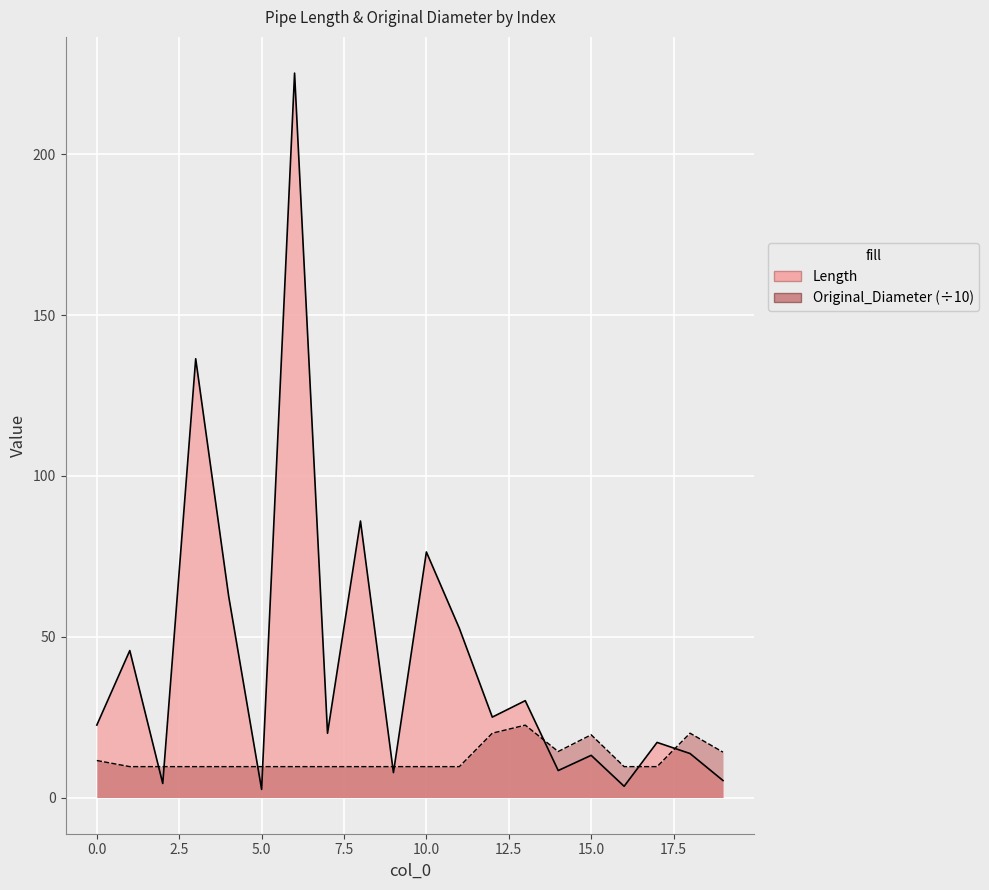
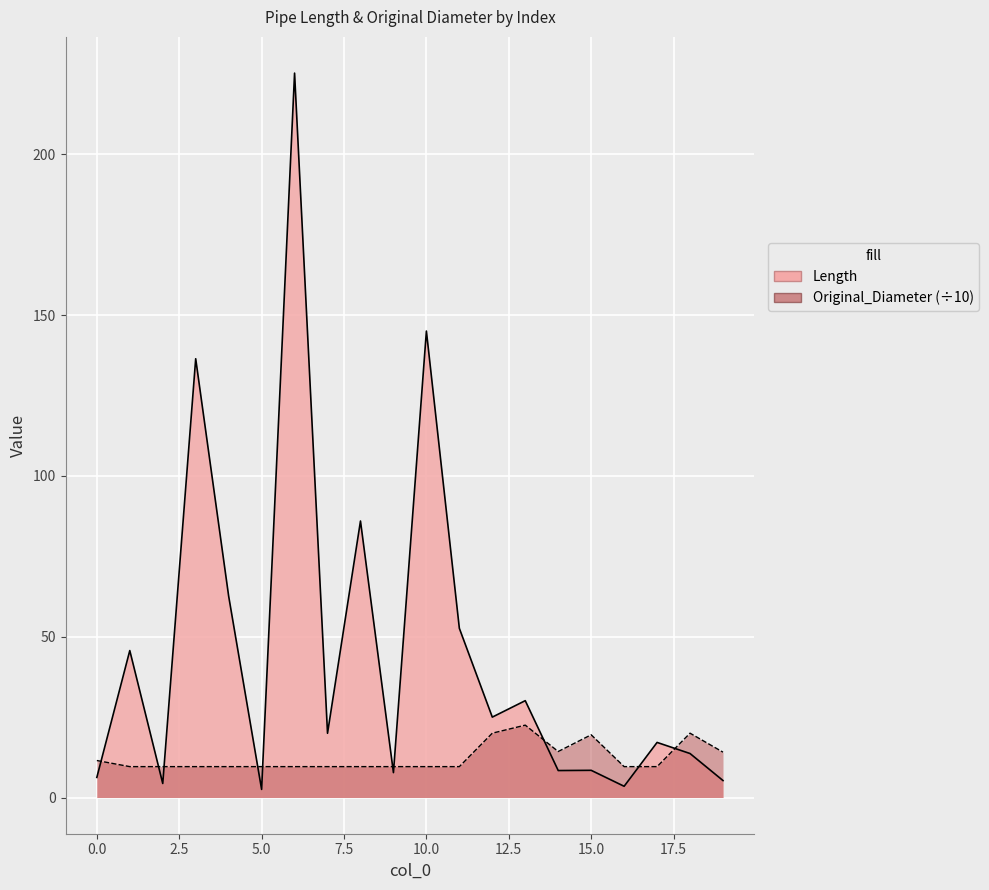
Length, 0.0: 23 -> 6
Length, 10.0: 76 -> 145
Length, 15.0: 13 -> 8
